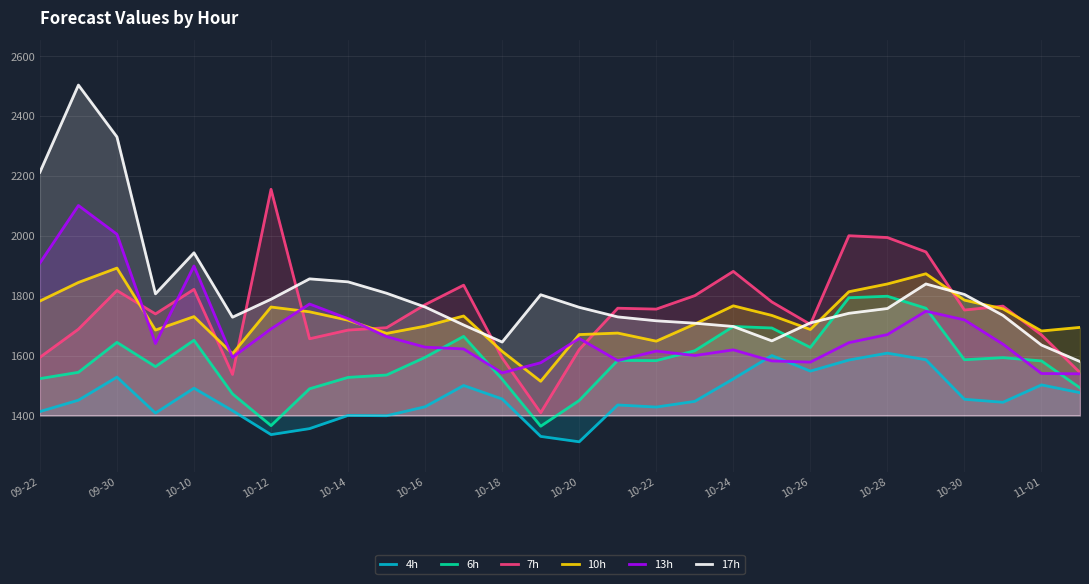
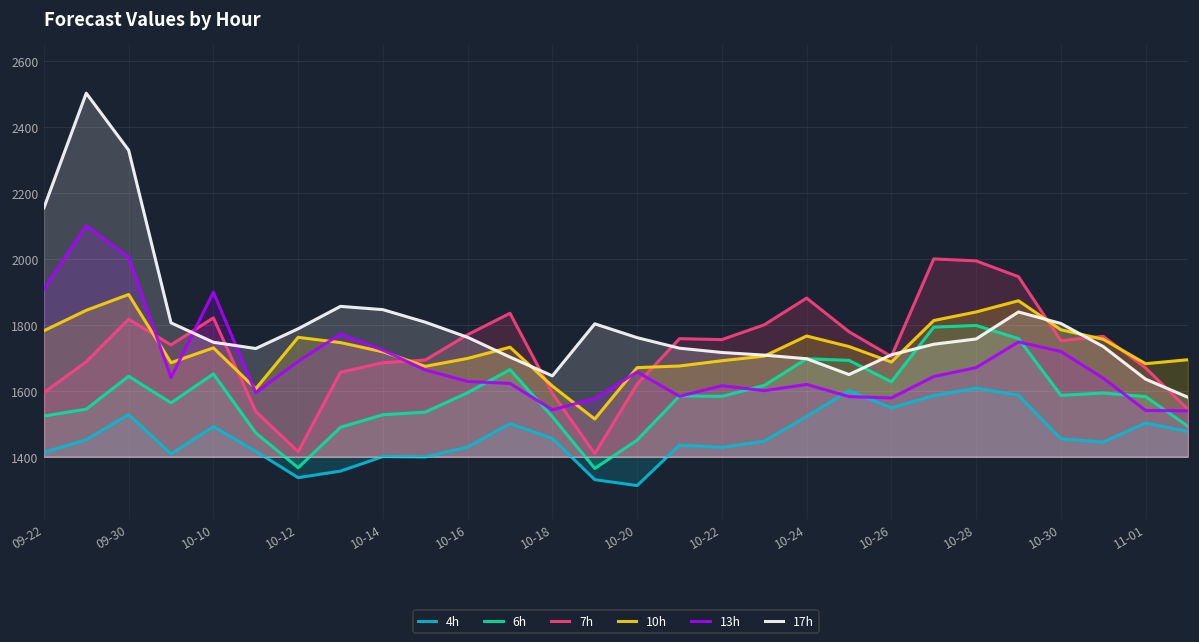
17h, 09-22: 2210 -> 2160
17h, 10-10: 1940 -> 1750
7h, 10-12: 2160 -> 1420
10h, 10-22: 1650 -> 1690
